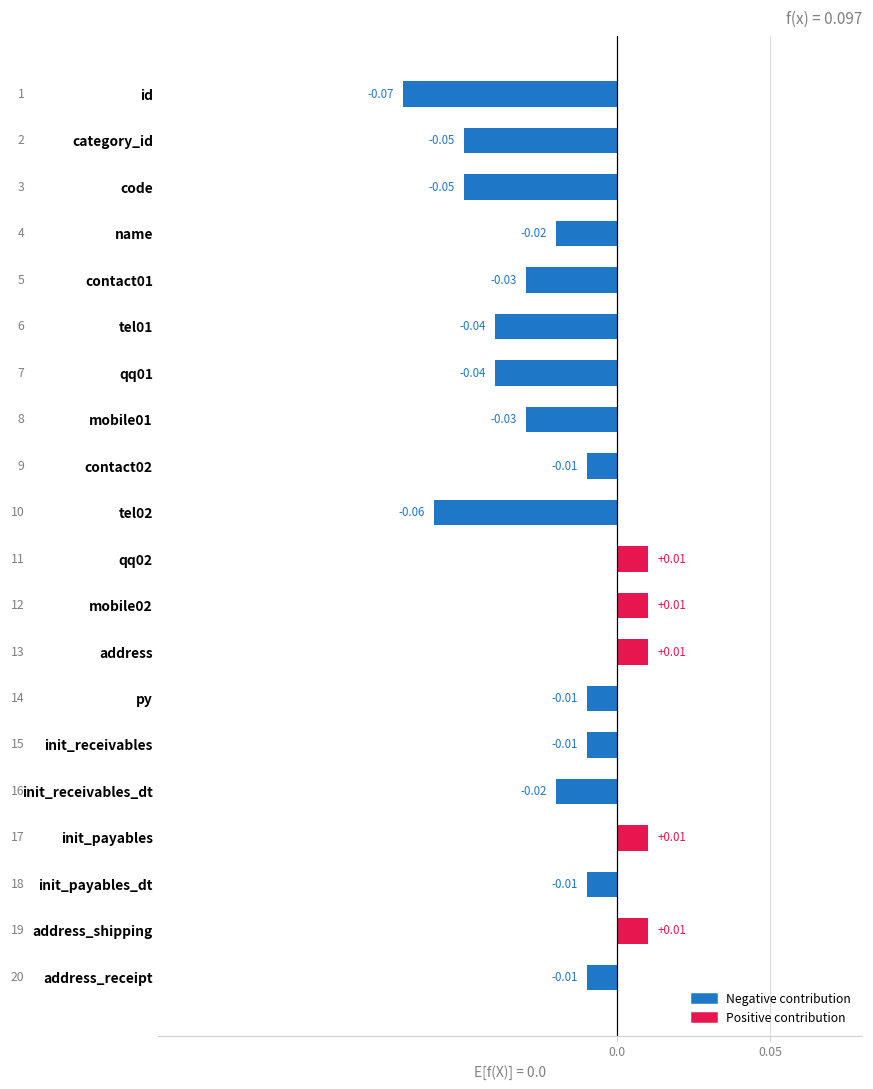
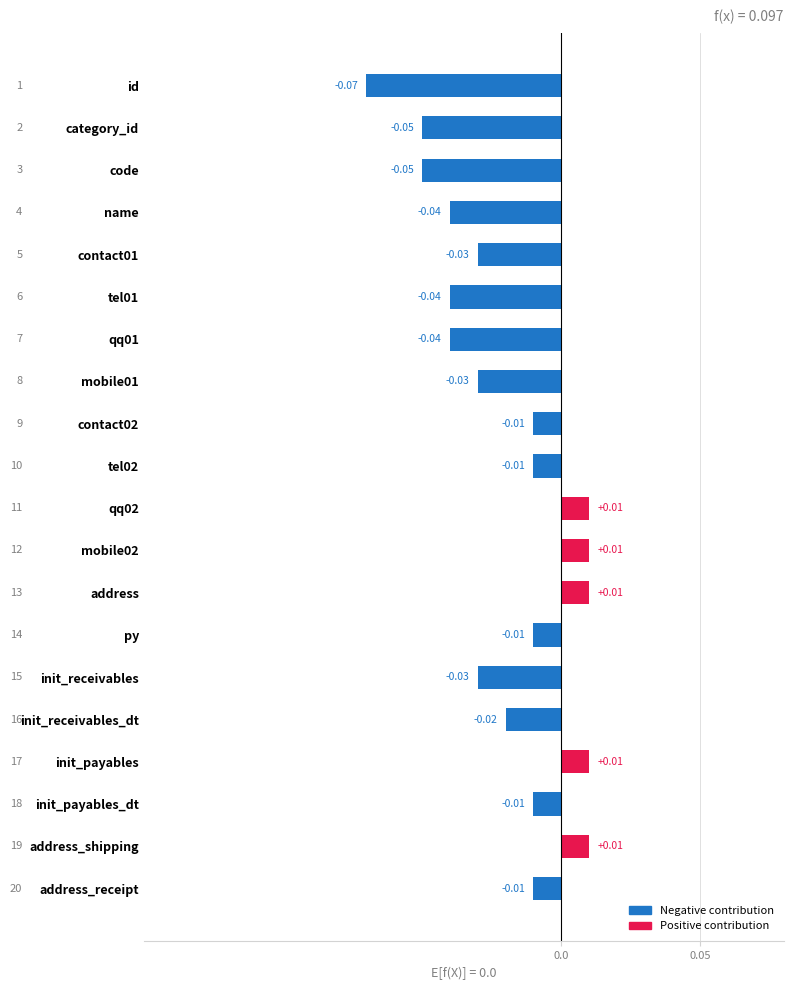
name: -0.02 -> -0.04
tel02: -0.06 -> -0.01
init_receivables: -0.01 -> -0.03
